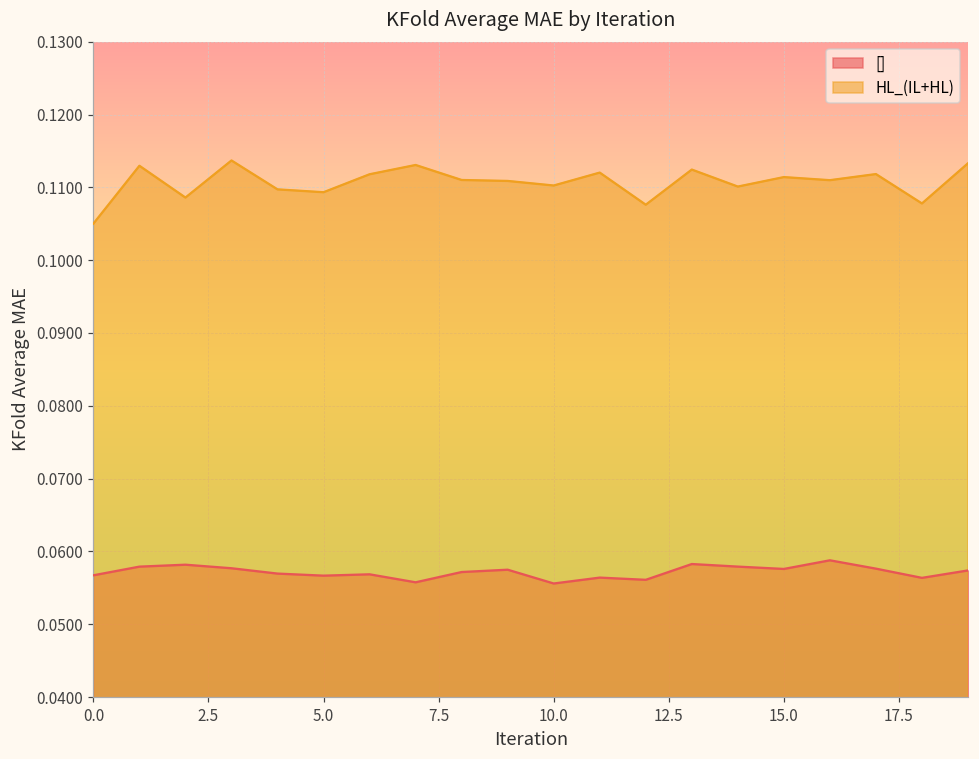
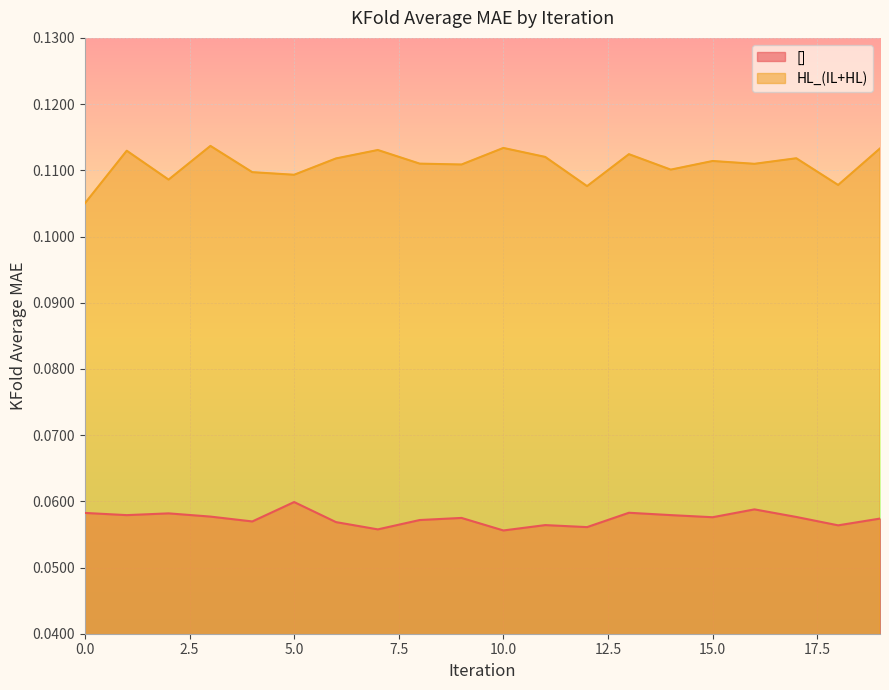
[], 0.0: 0.057 -> 0.058
[], 5.0: 0.057 -> 0.060
HL_(IL+HL), 10.0: 0.110 -> 0.113
